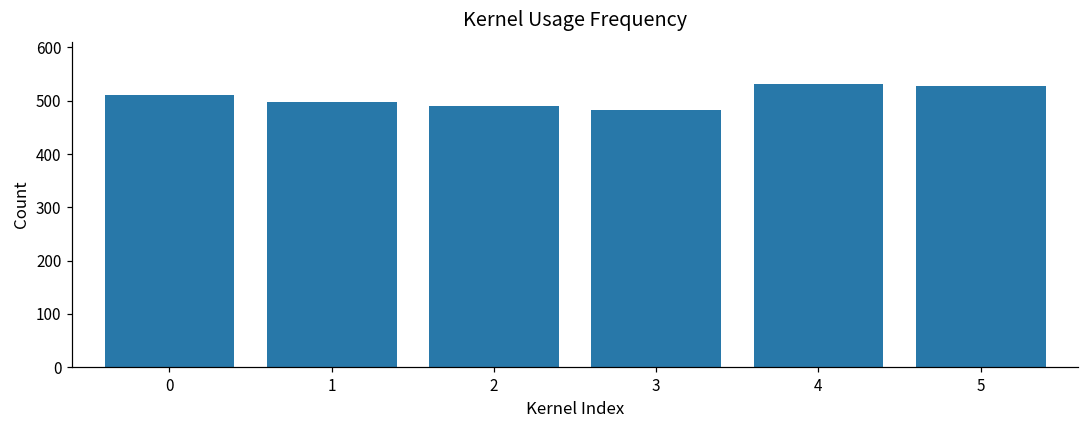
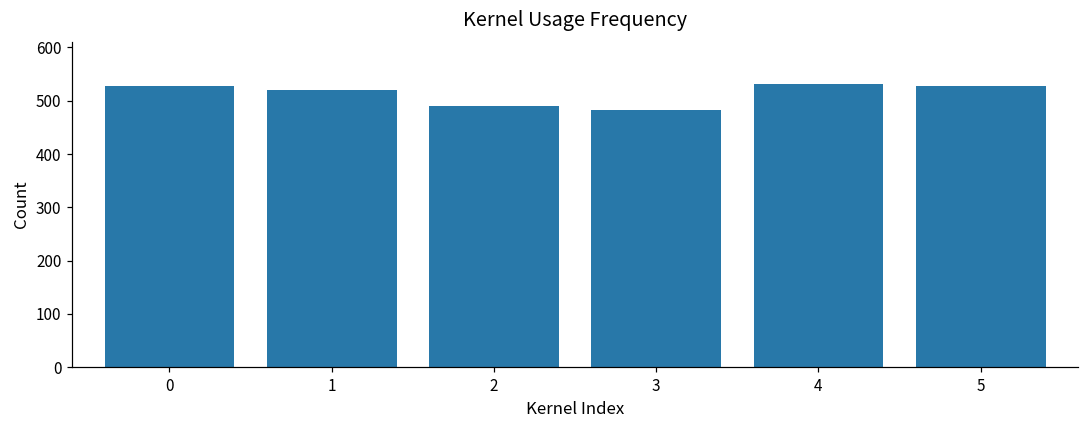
0: 510 -> 530
1: 500 -> 520
